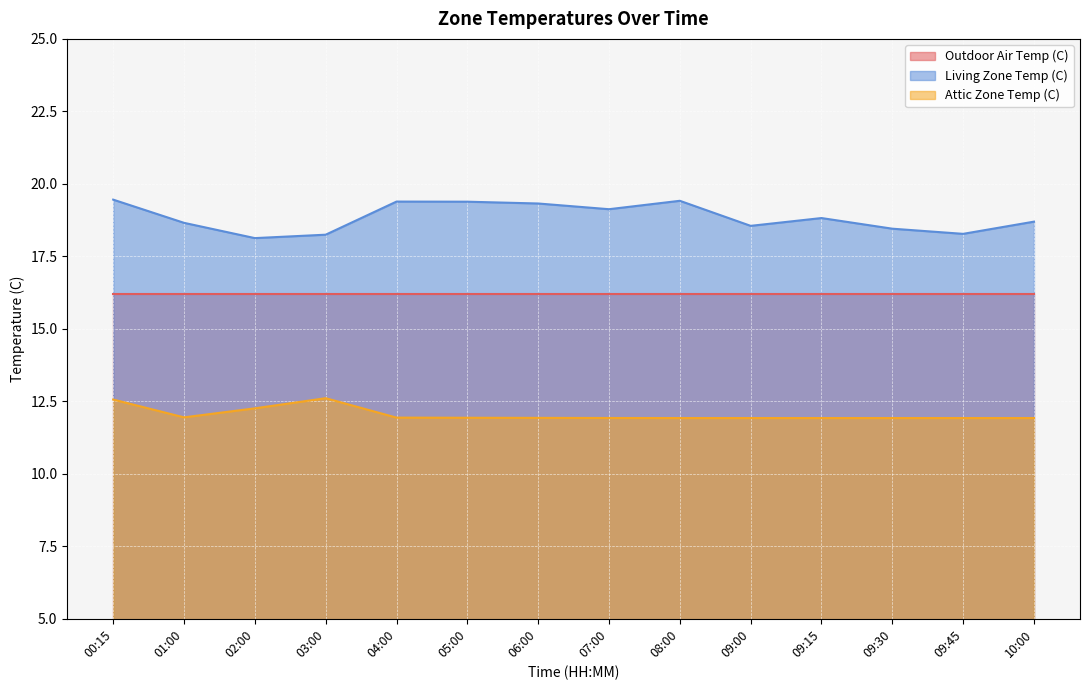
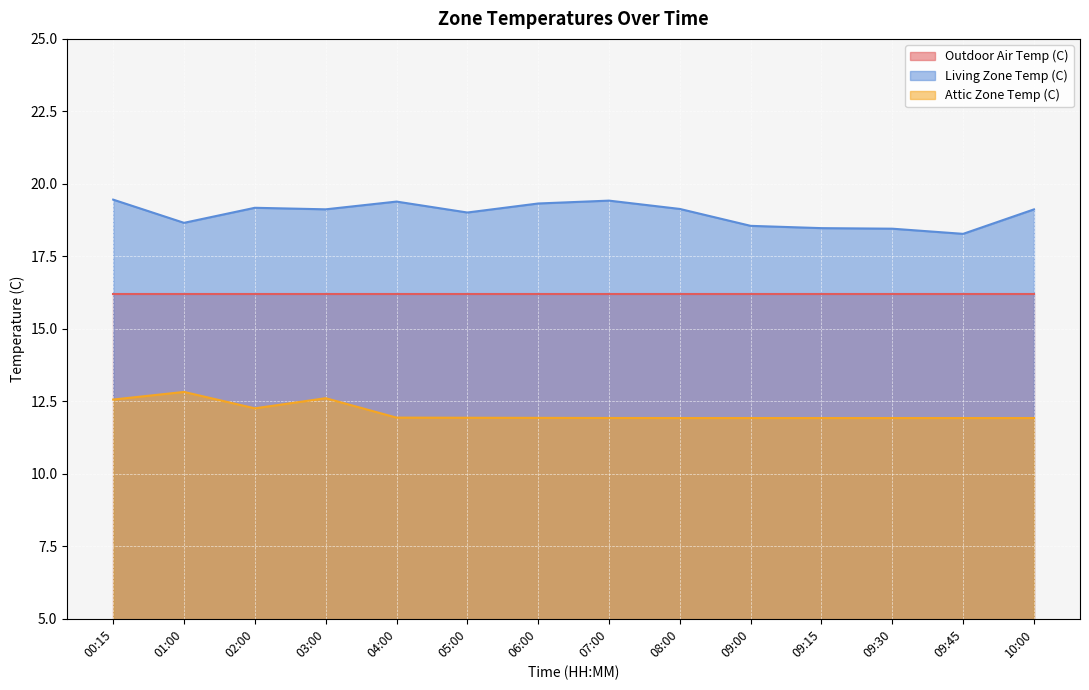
Attic Zone Temp (C), 01:00: 11.9 -> 12.8
Living Zone Temp (C), 02:00: 18.1 -> 19.2
Living Zone Temp (C), 03:00: 18.2 -> 19.1
Living Zone Temp (C), 05:00: 19.4 -> 19.0
Living Zone Temp (C), 07:00: 19.1 -> 19.4
Living Zone Temp (C), 08:00: 19.4 -> 19.1
Living Zone Temp (C), 09:15: 18.8 -> 18.5
Living Zone Temp (C), 10:00: 18.7 -> 19.1
